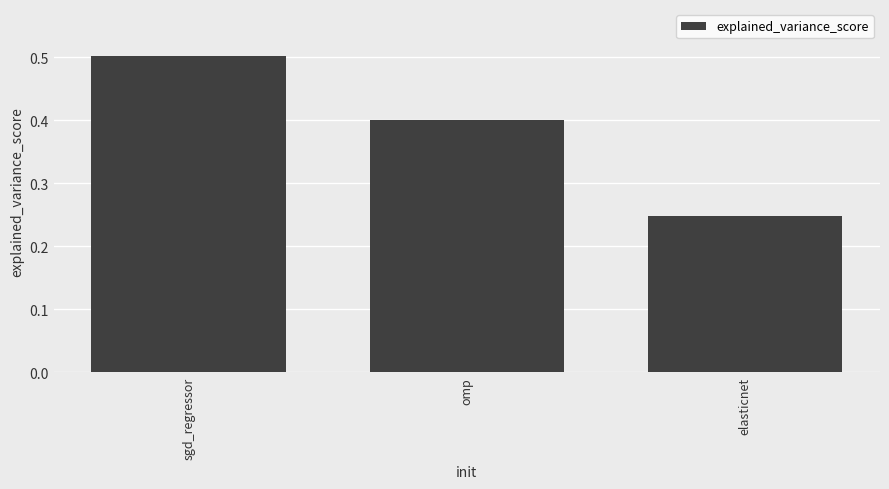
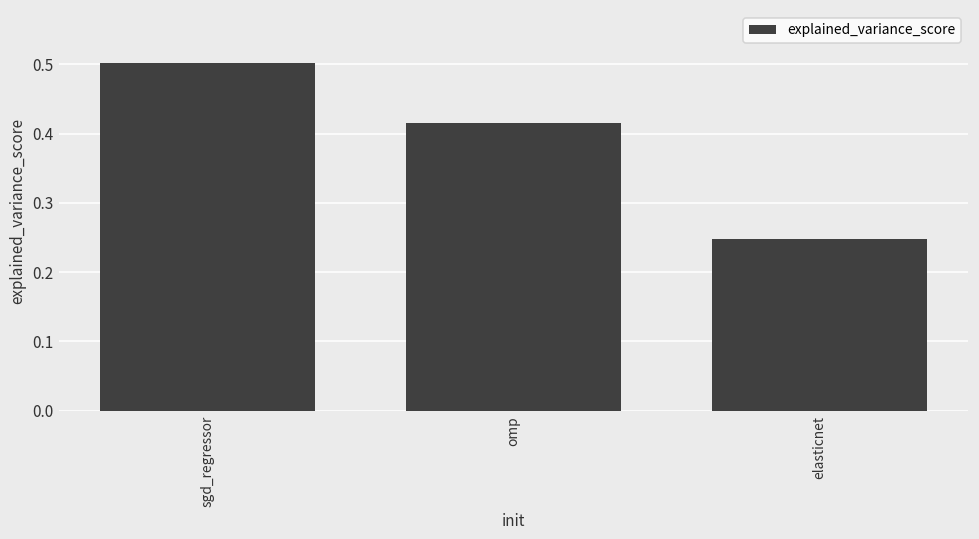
omp: 0.40 -> 0.42
